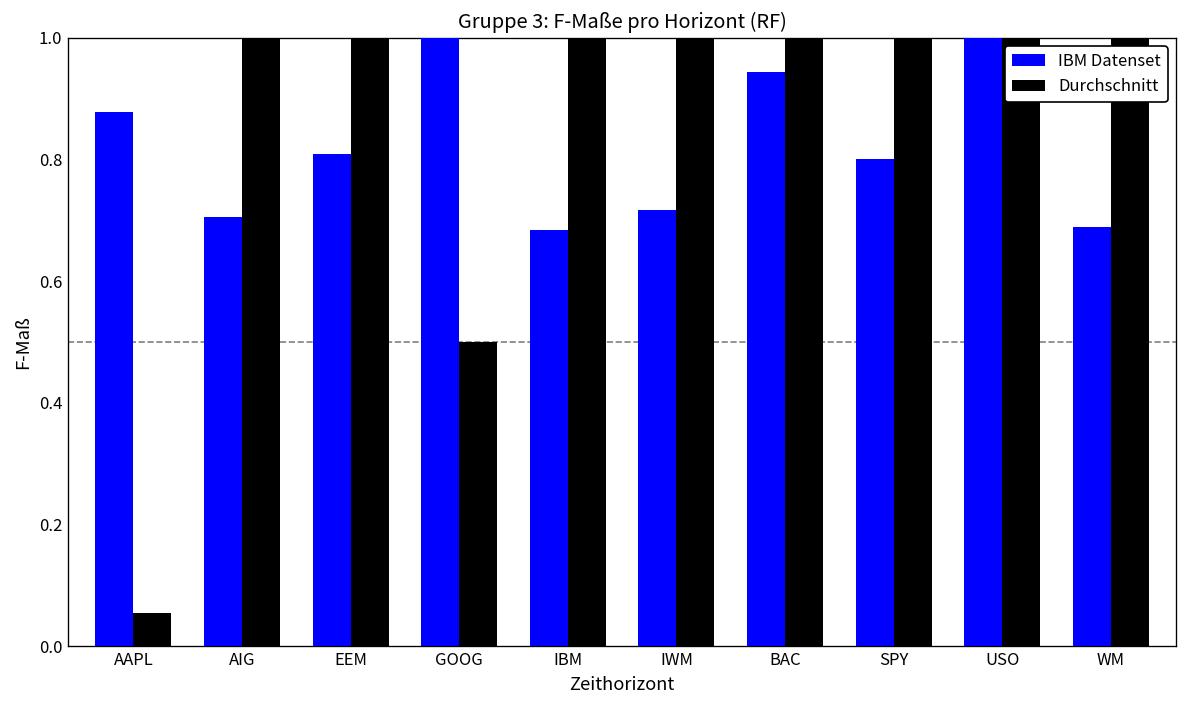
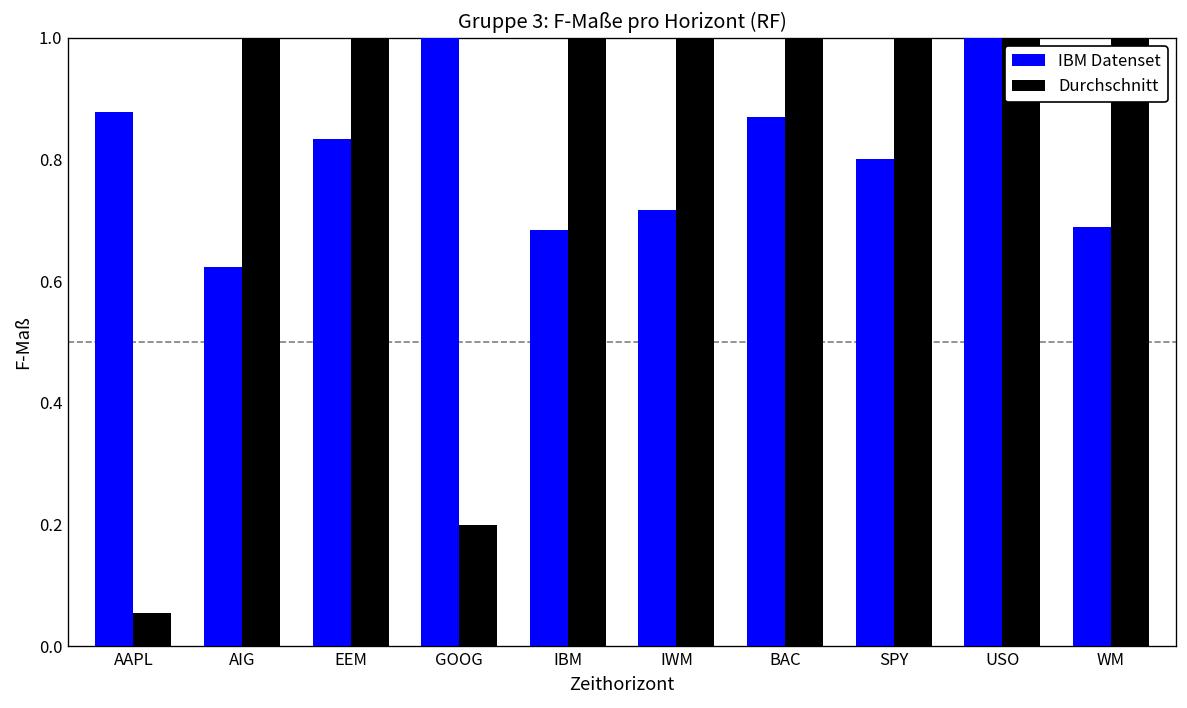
IBM Datenset, AIG: 0.70 -> 0.62
IBM Datenset, EEM: 0.81 -> 0.83
Durchschnitt, GOOG: 0.5 -> 0.2
IBM Datenset, BAC: 0.94 -> 0.87
